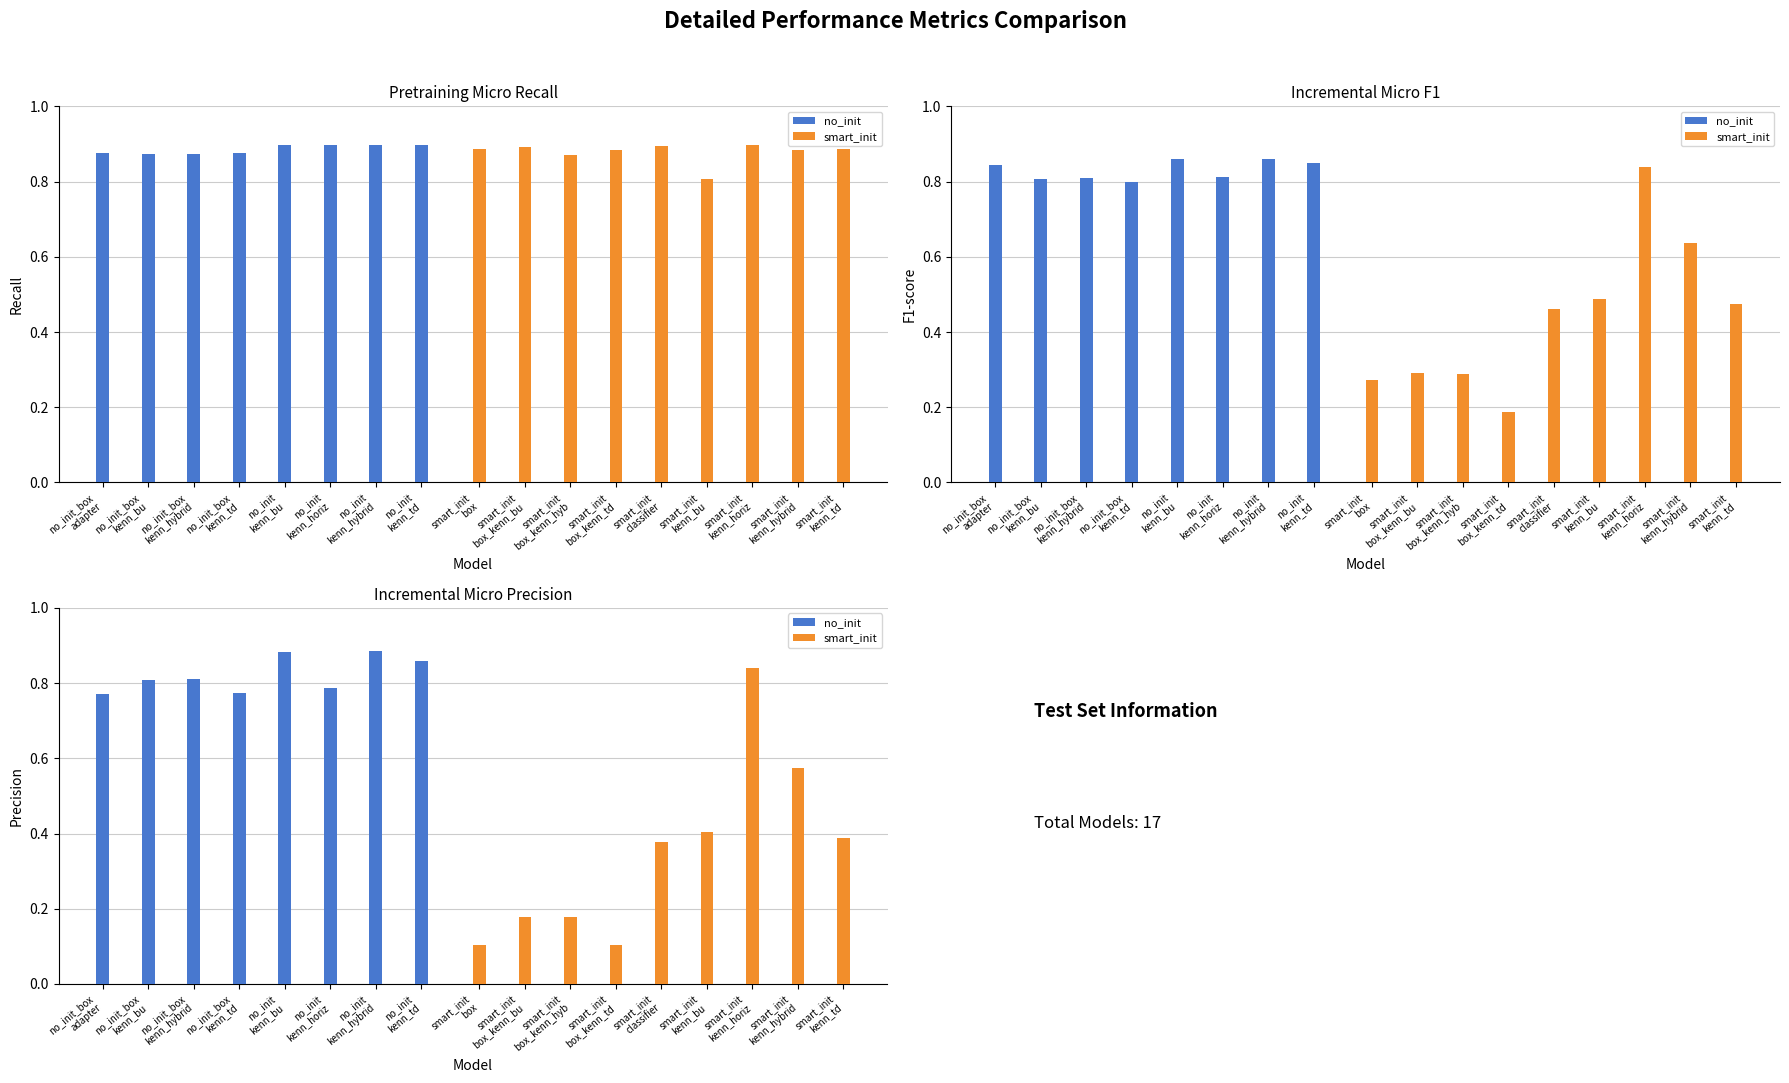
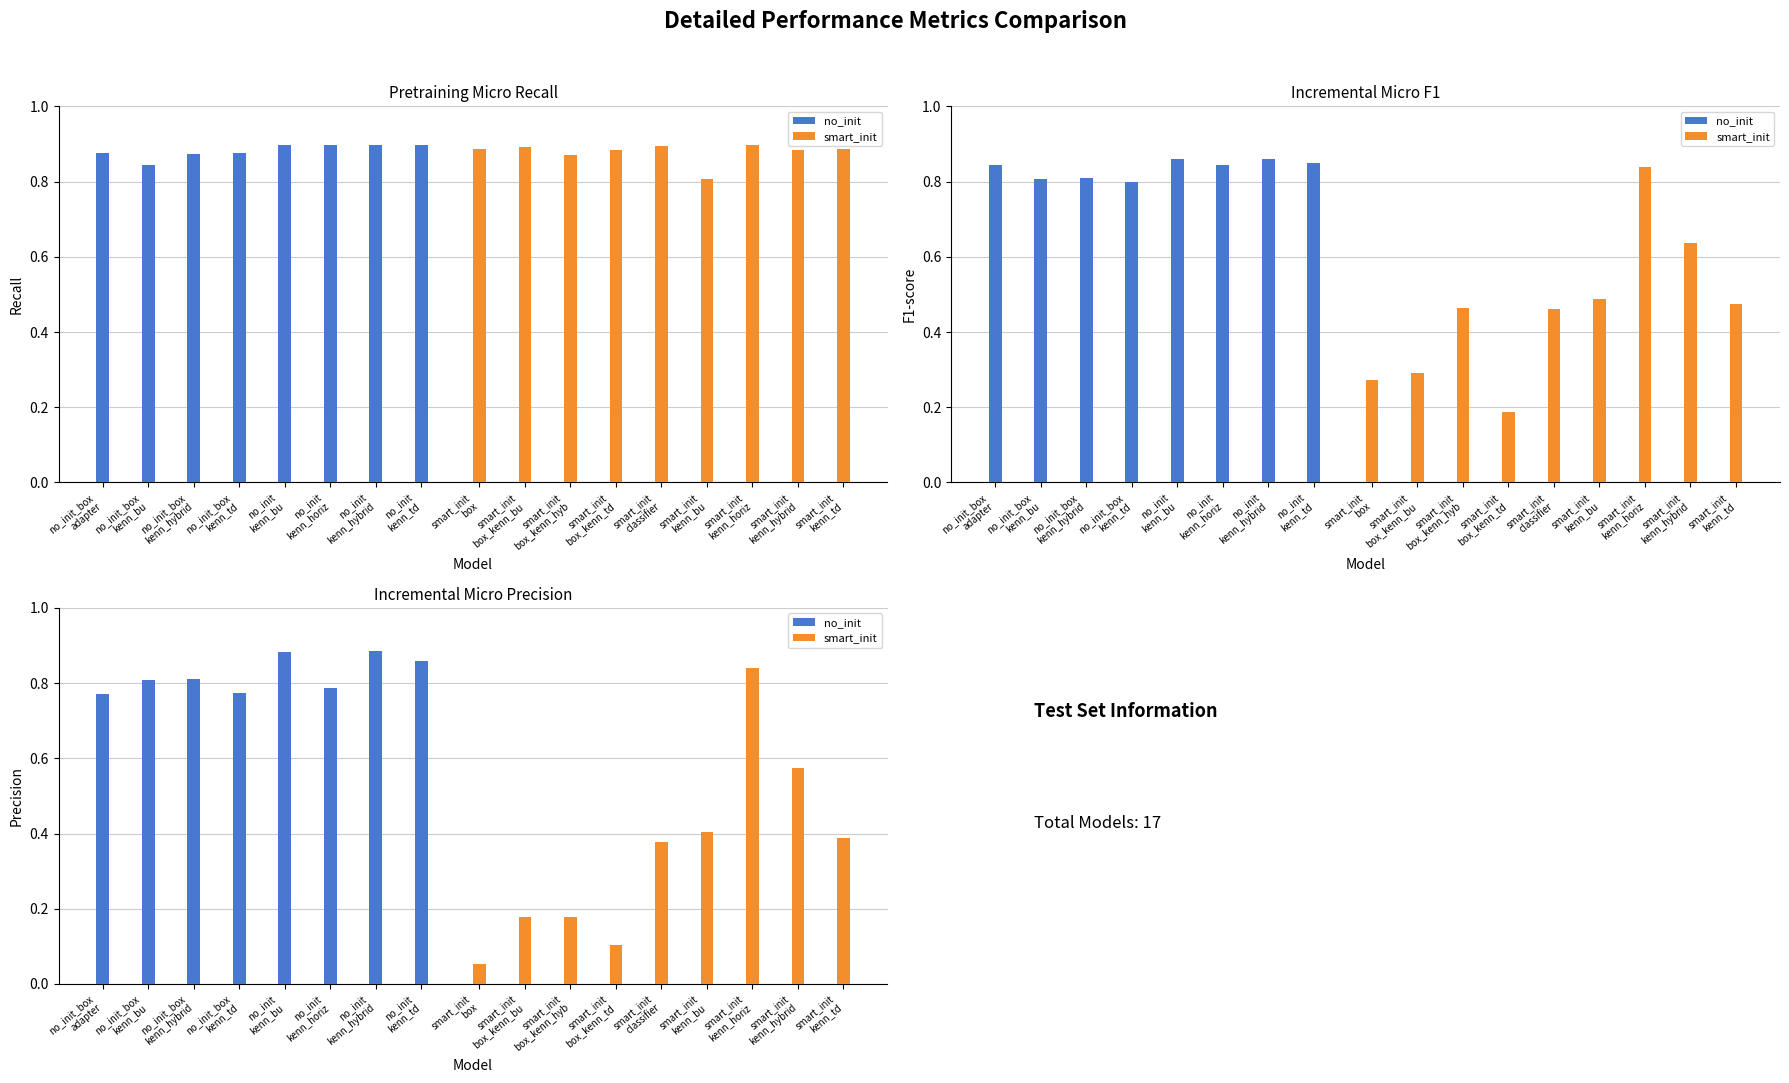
Pretraining Micro Recall, no_init, no_init_box kenn_bu: 0.87 -> 0.85
Incremental Micro F1, no_init, no_init kenn_horiz: 0.81 -> 0.84
Incremental Micro F1, smart_init, smart_init box_kenn_hyb: 0.29 -> 0.46
Incremental Micro Precision, smart_init, smart_init box: 0.10 -> 0.05
